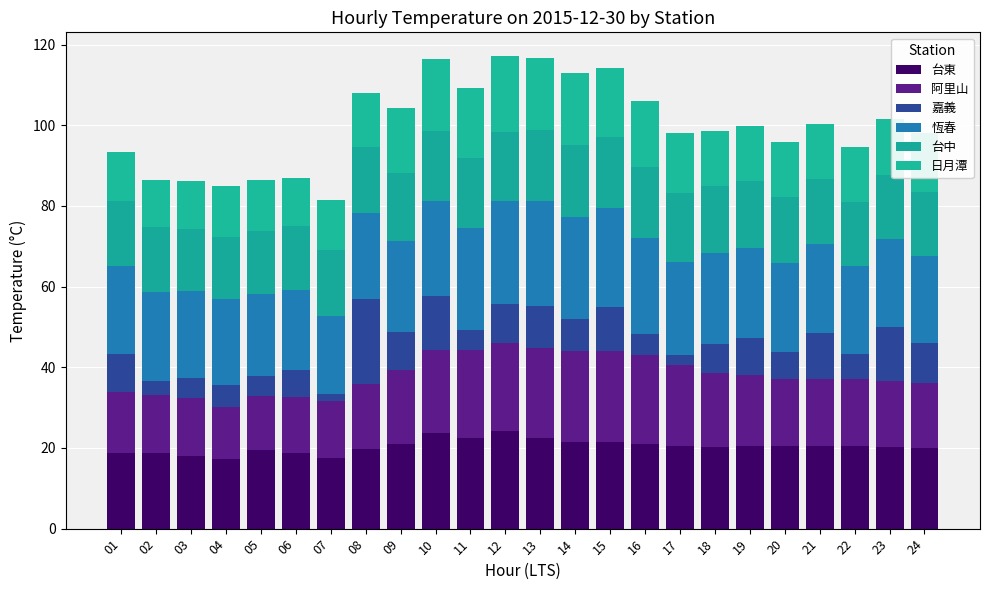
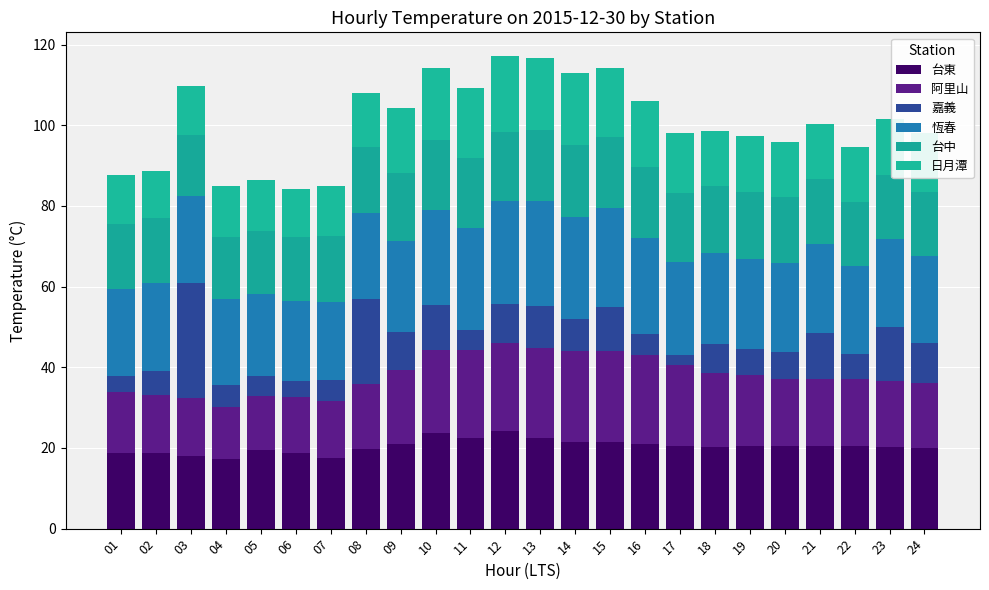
嘉義, 01: 10 -> 4
嘉義, 02: 4 -> 6
嘉義, 03: 5 -> 28
嘉義, 06: 7 -> 4
嘉義, 07: 2 -> 5
嘉義, 10: 13 -> 11
嘉義, 19: 9 -> 7
